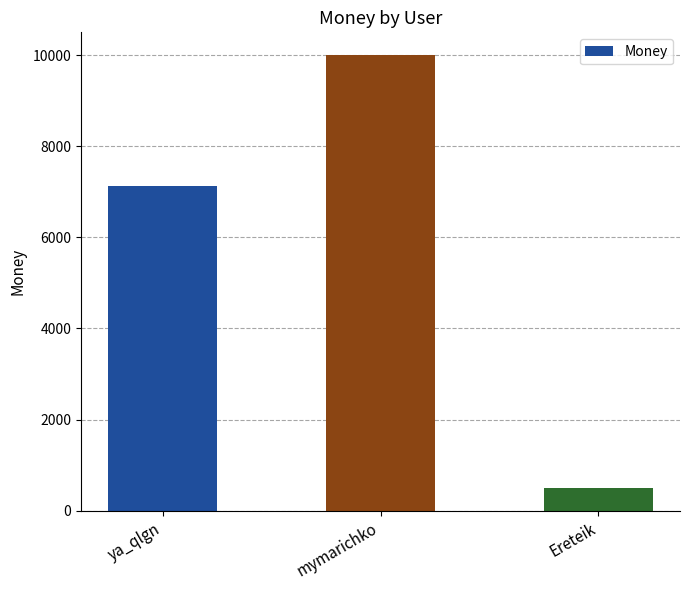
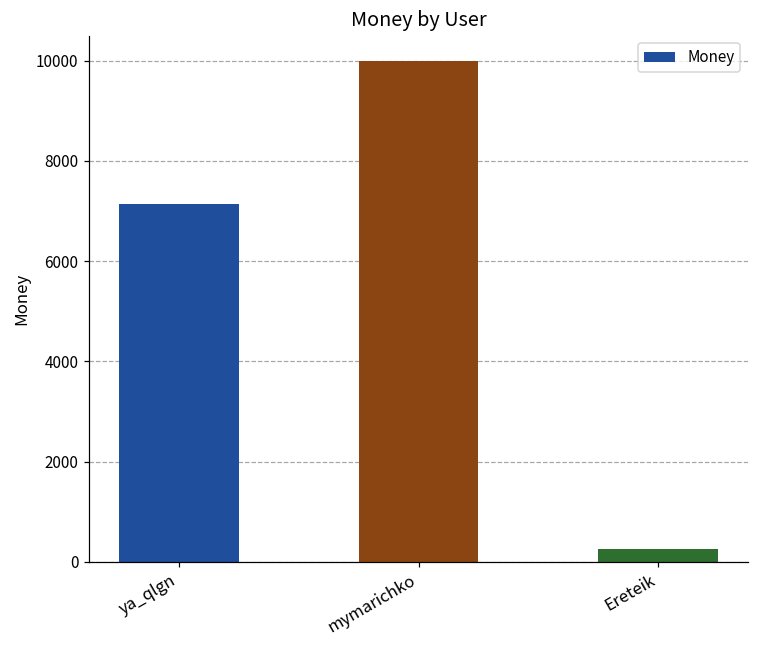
Ereteik: 500 -> 300
